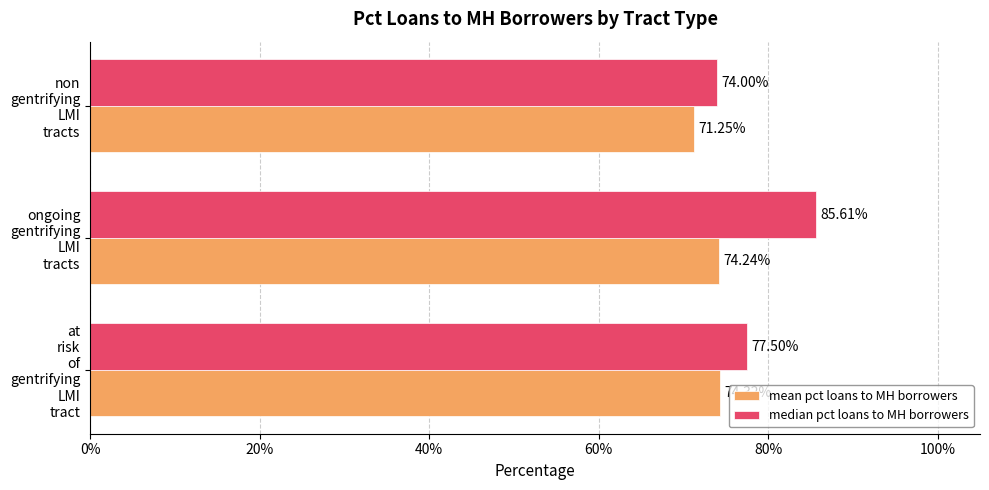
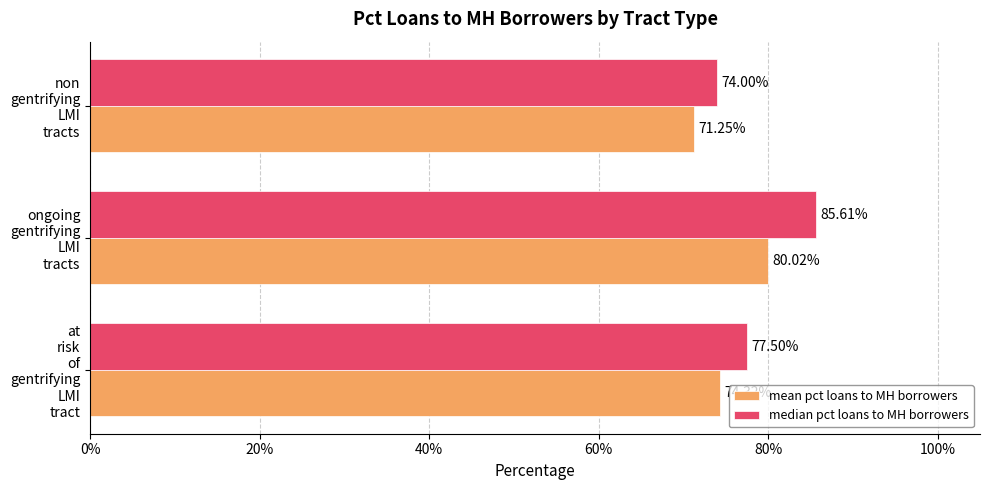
mean pct loans to MH borrowers, ongoing gentrifying LMI tracts: 74.24% -> 80.02%
